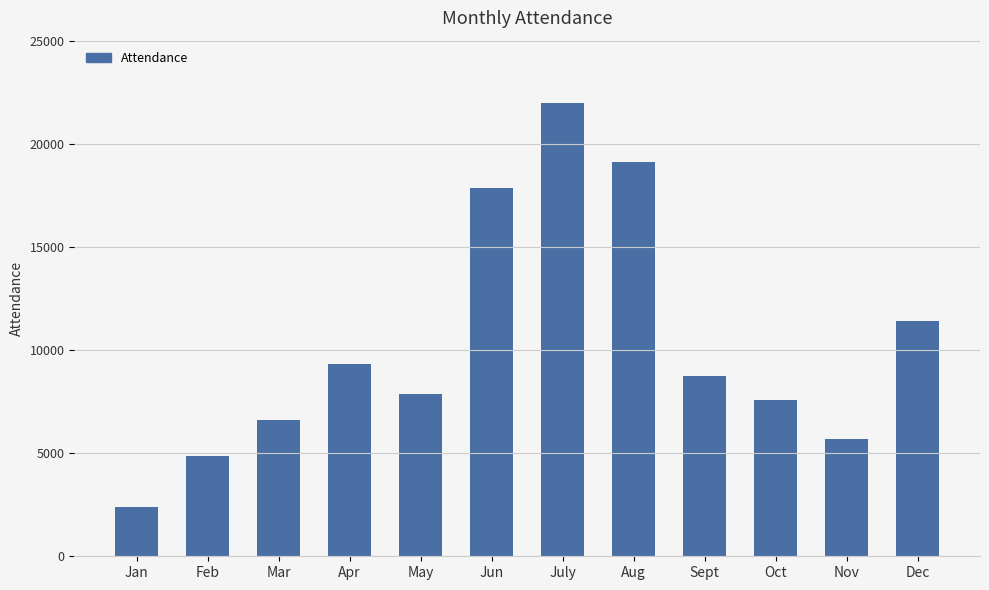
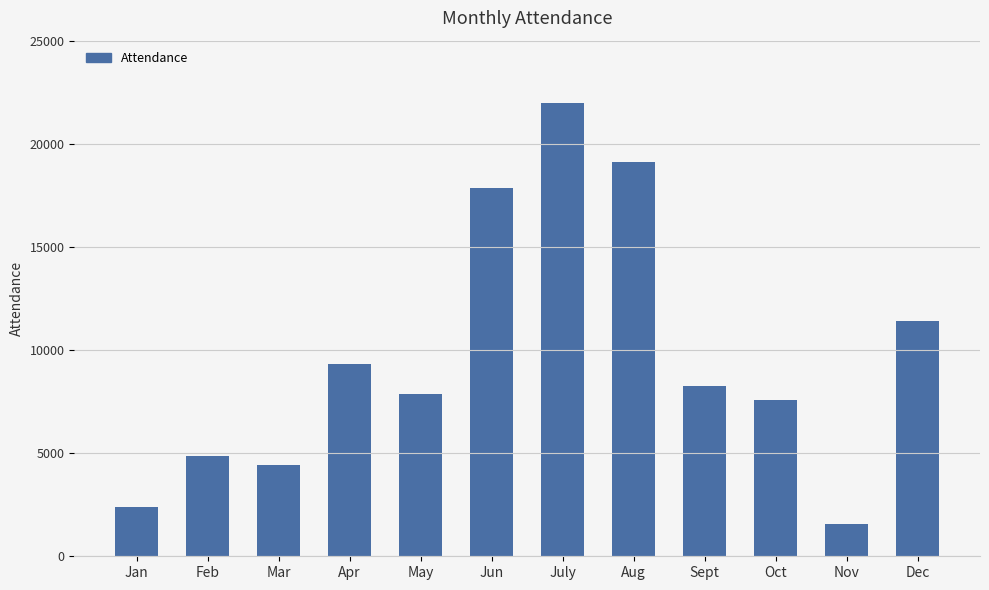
Mar: 6600 -> 4400
Sept: 8800 -> 8300
Nov: 5700 -> 1500
